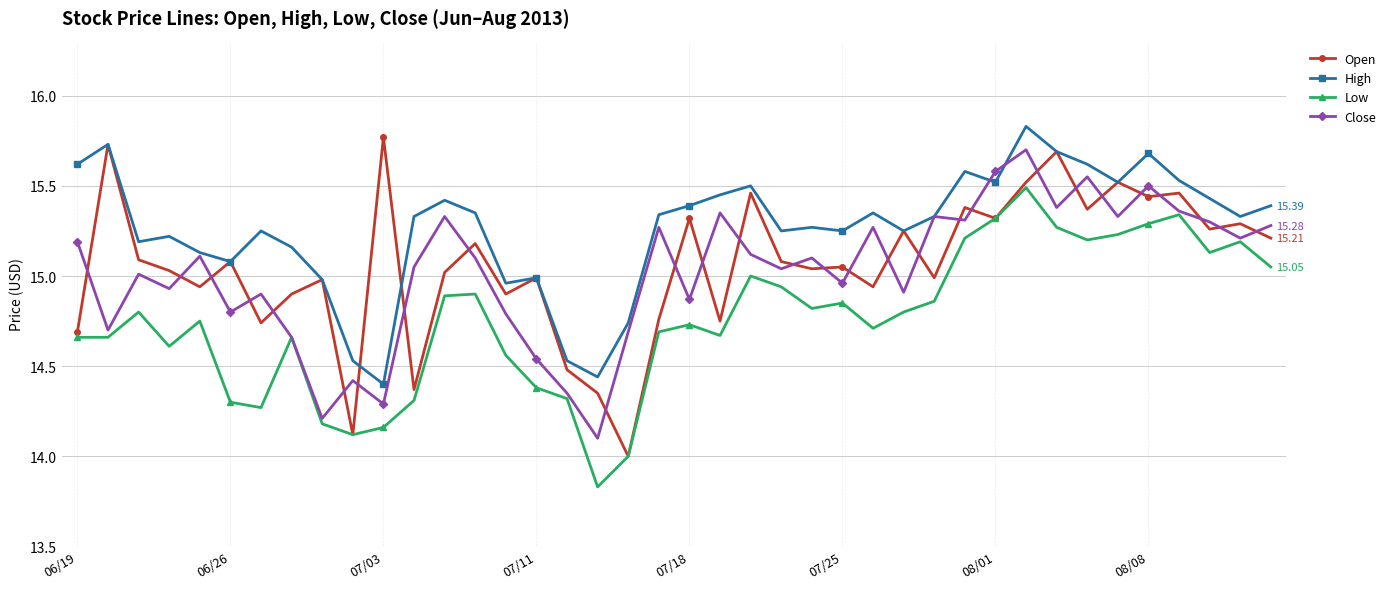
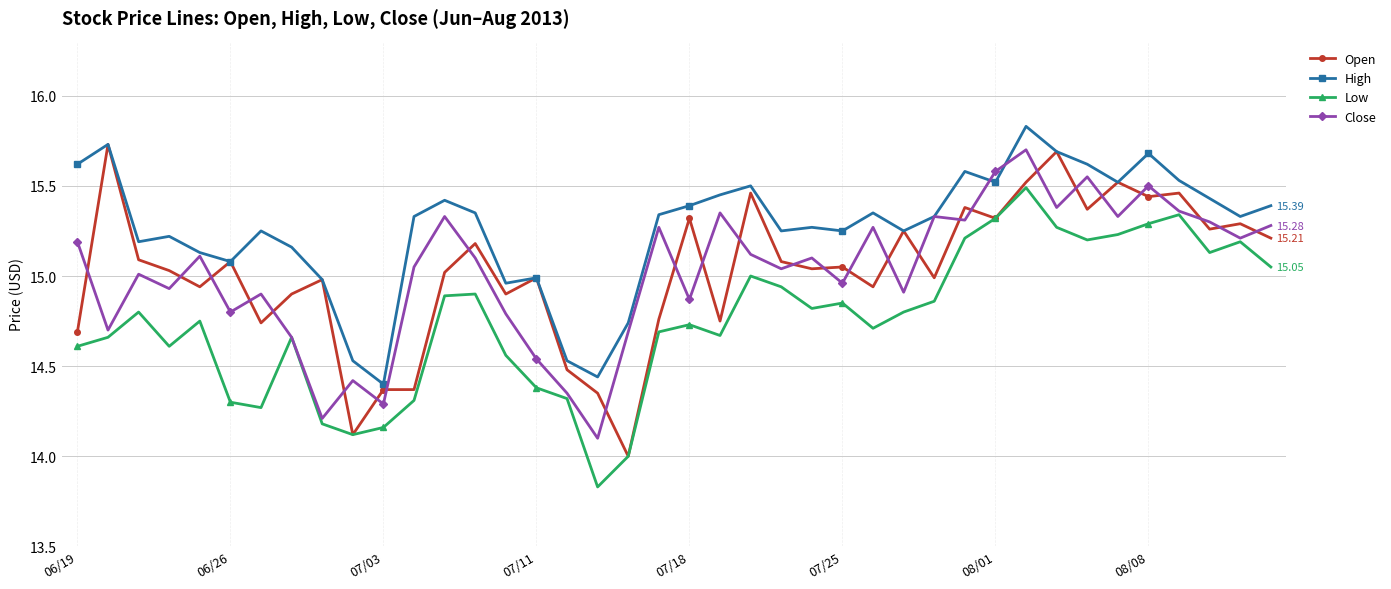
Low, 06/19: 14.66 -> 14.61
Open, 07/03: 15.77 -> 14.37
